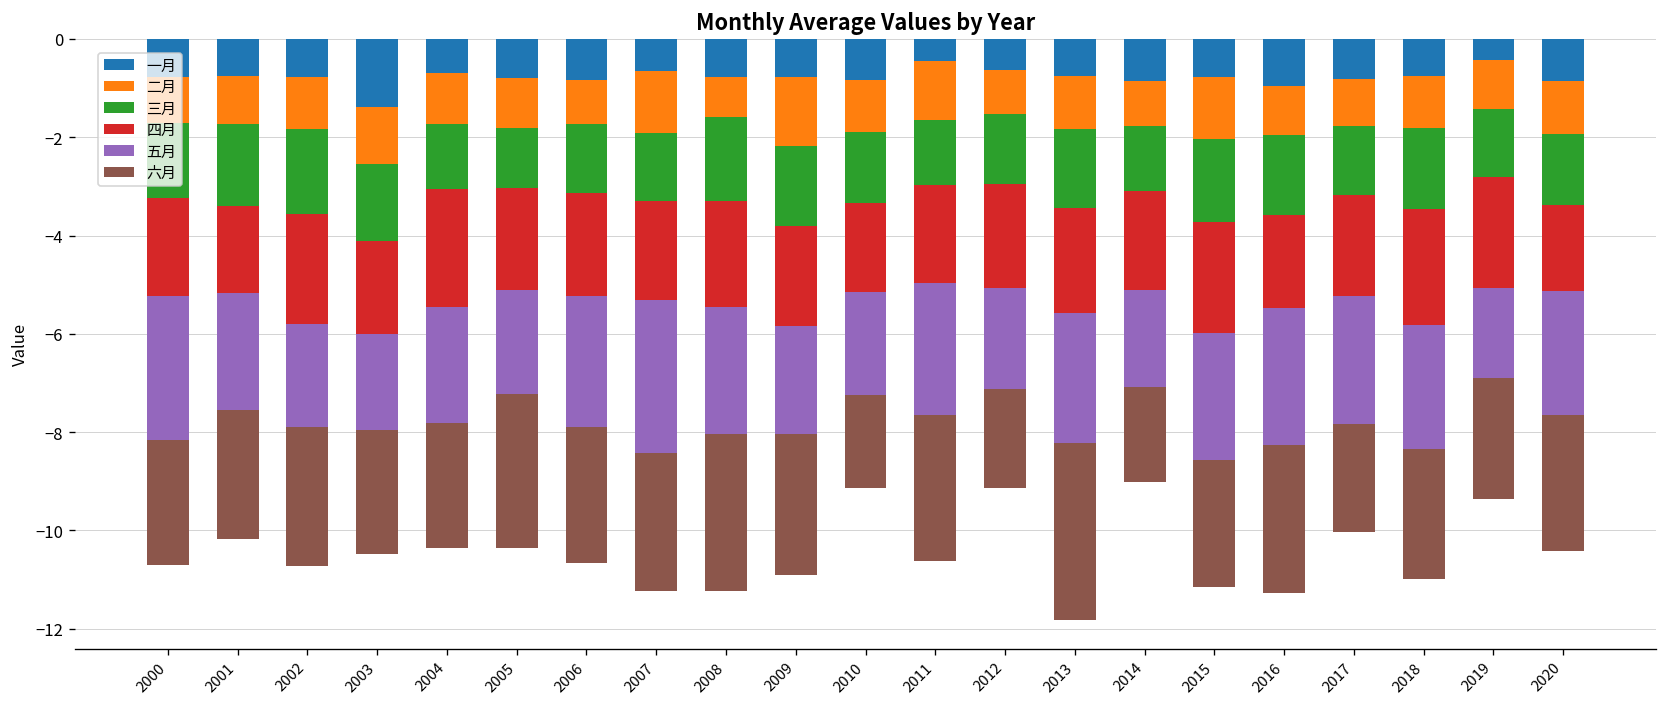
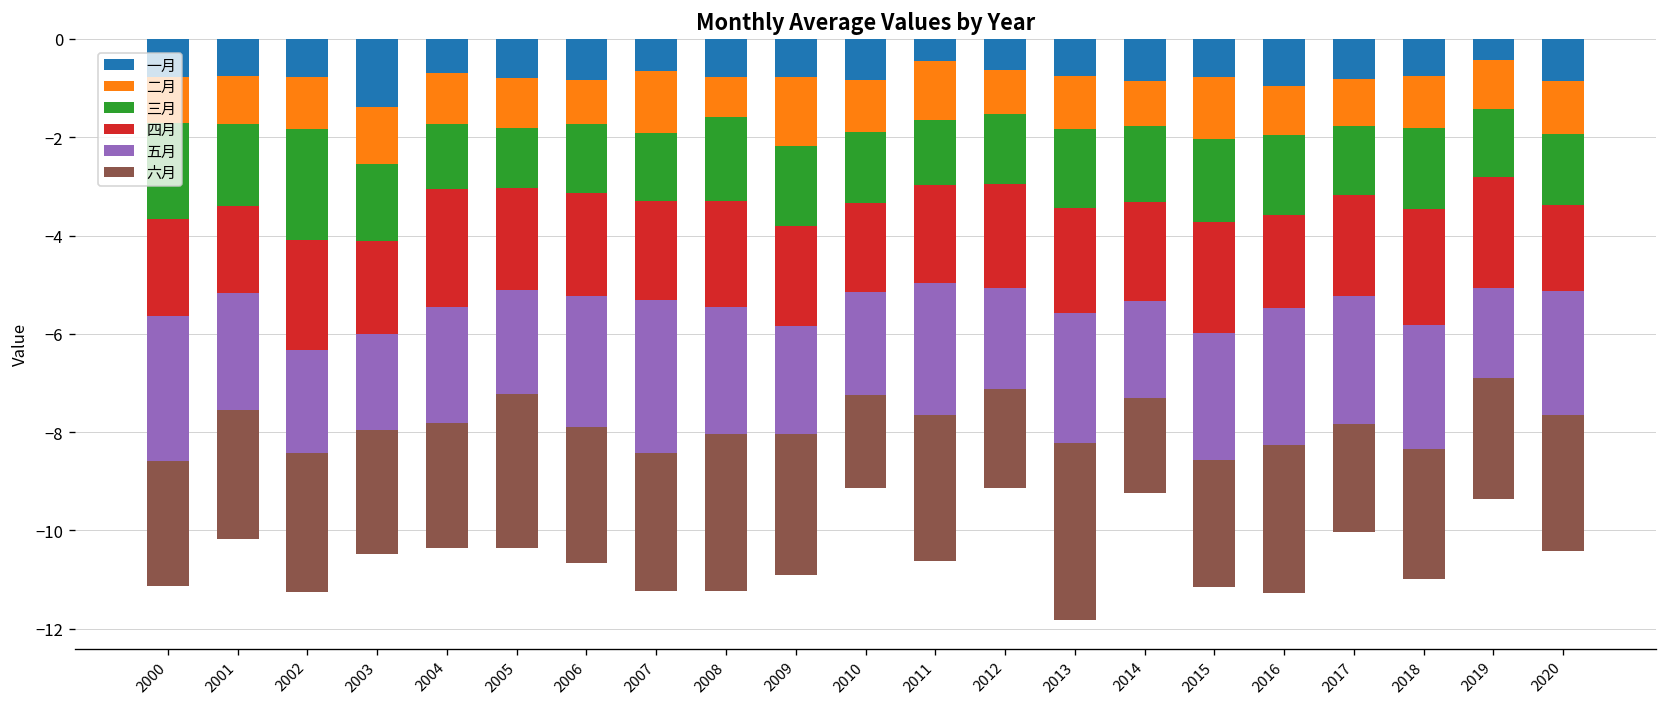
三月, 2000: -1.5 -> -2.0
三月, 2002: -1.7 -> -2.3
三月, 2014: -1.3 -> -1.6
